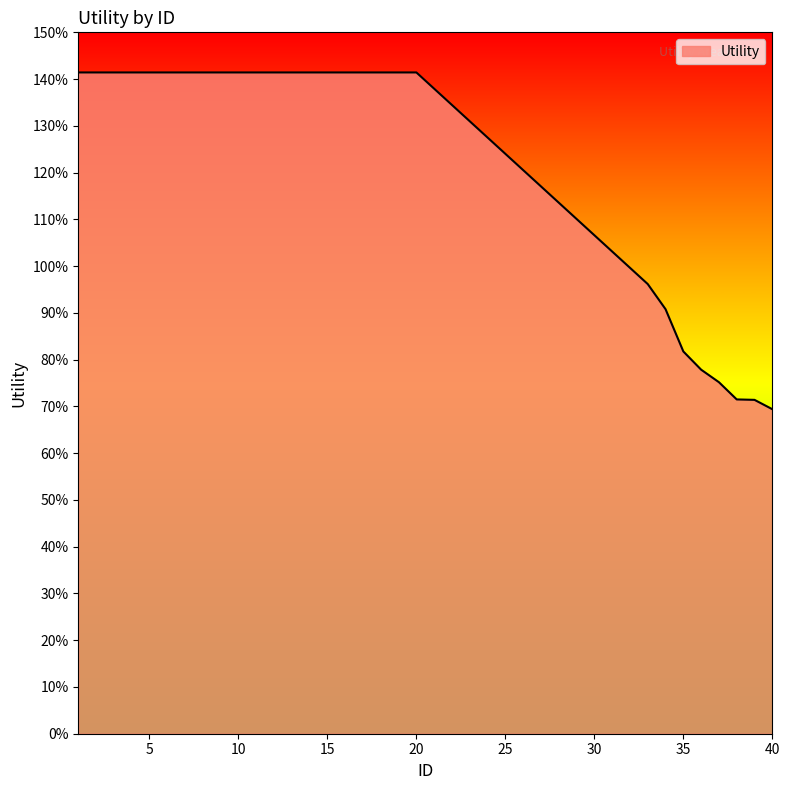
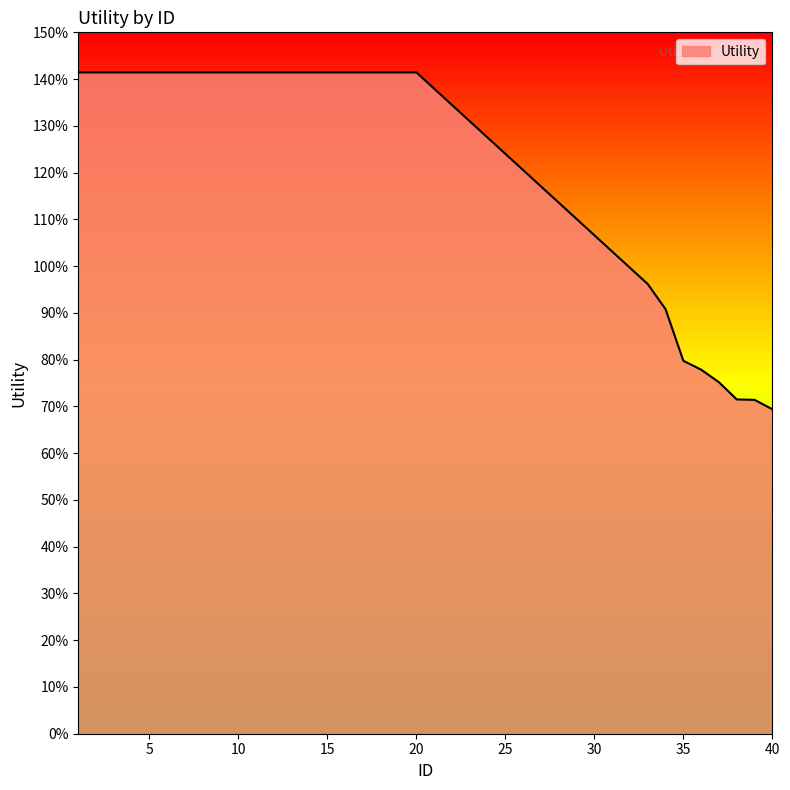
35: 82% -> 80%
